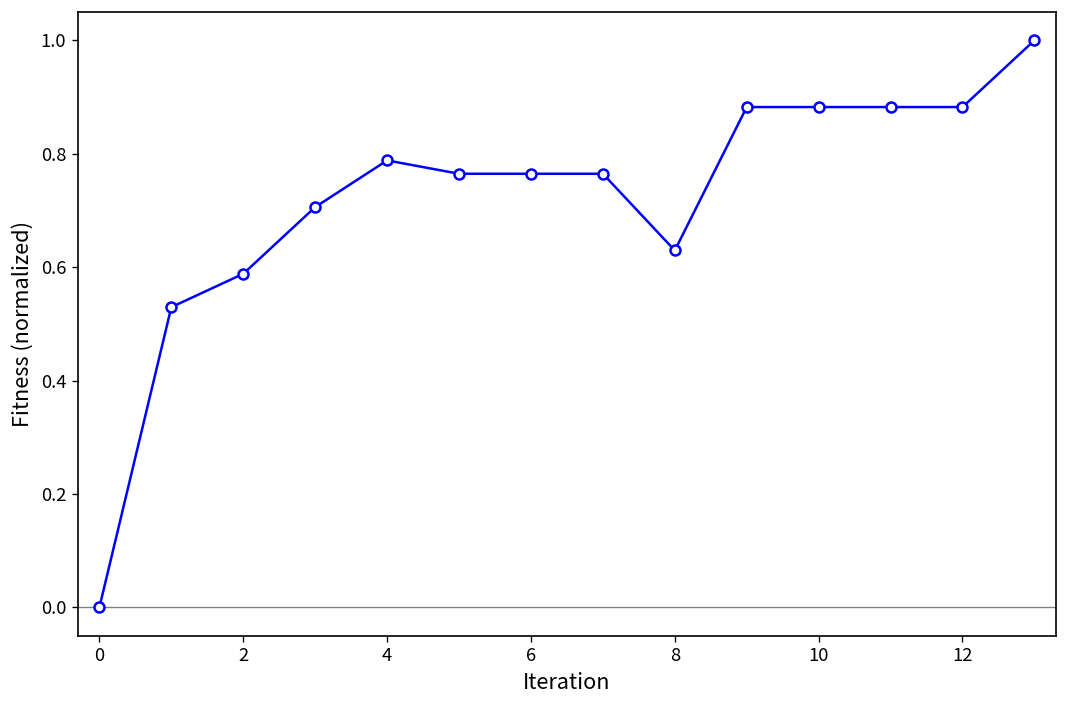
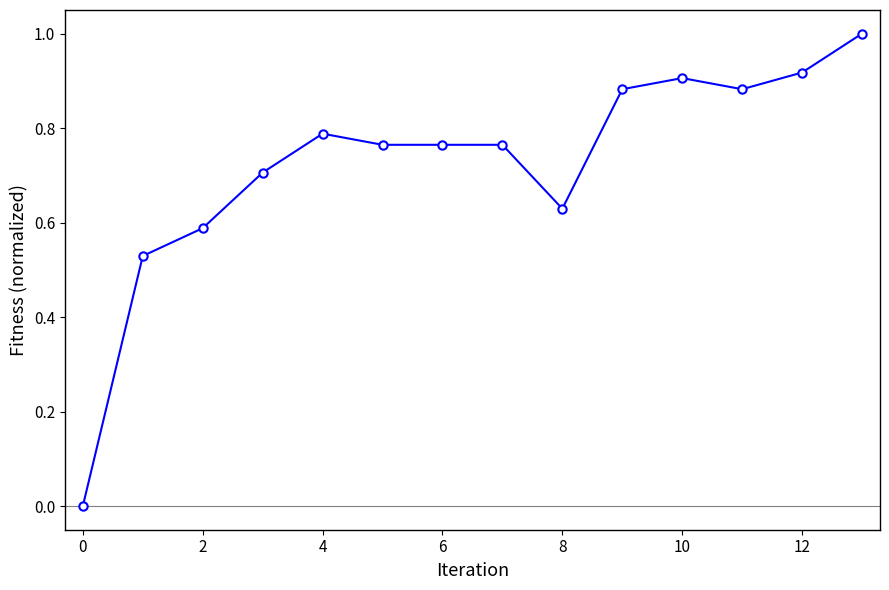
10: 0.88 -> 0.91
12: 0.88 -> 0.92
